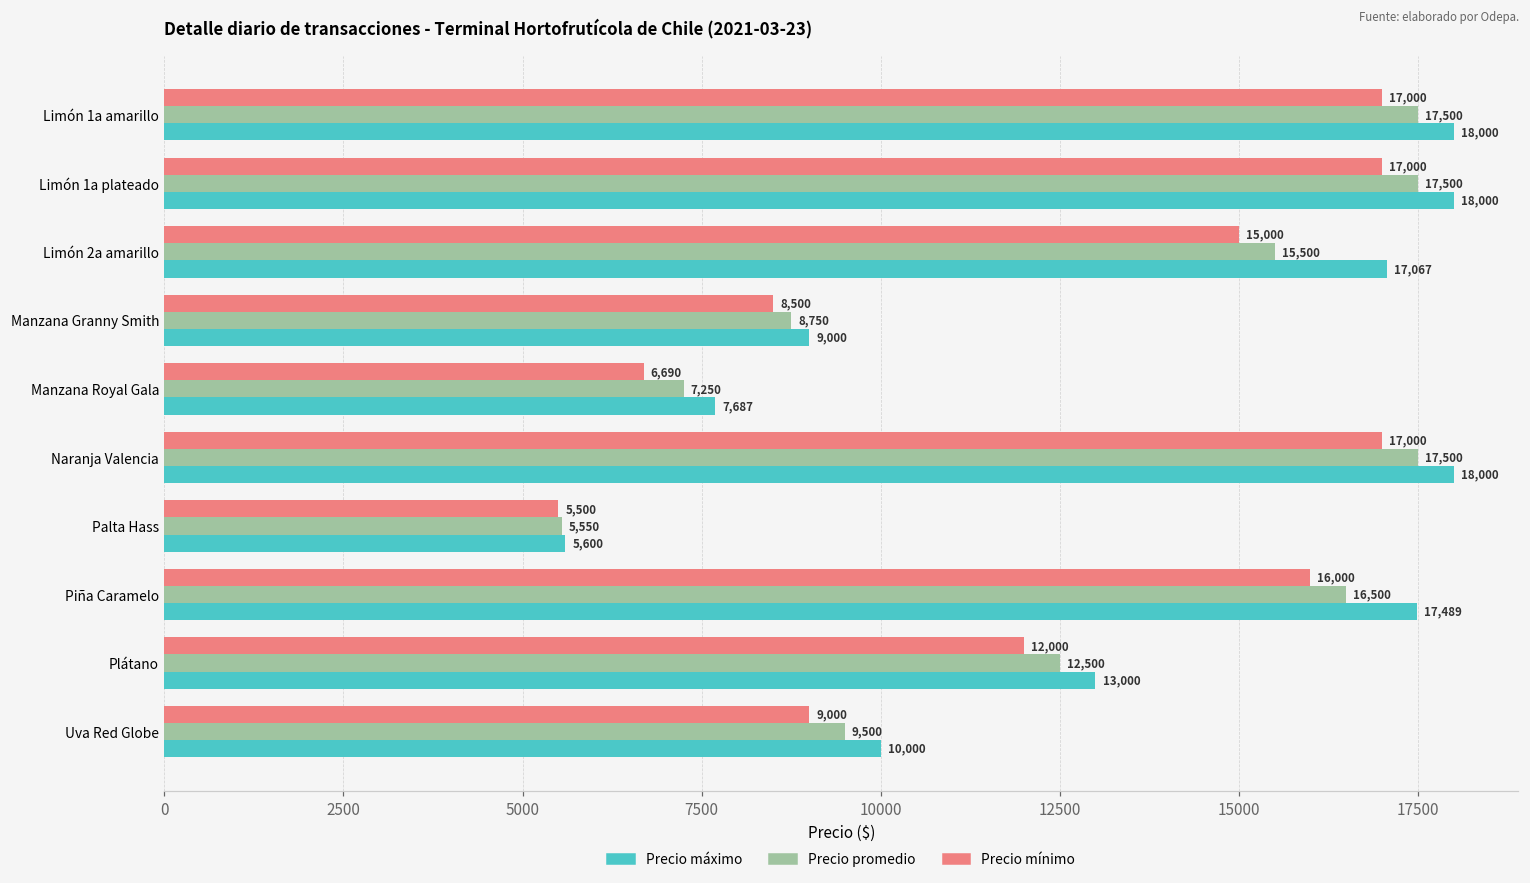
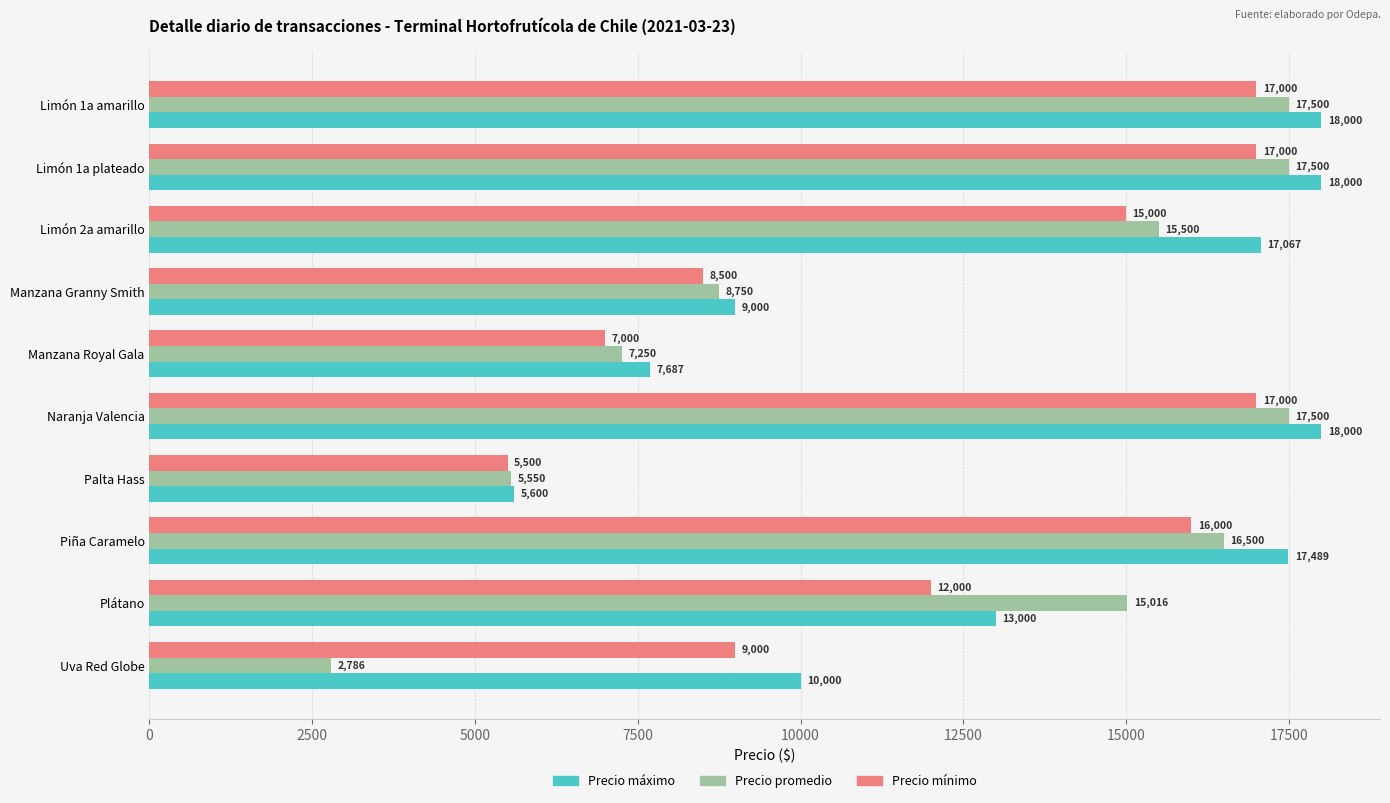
Precio mínimo, Manzana Royal Gala: 6,690 -> 7,000
Precio promedio, Plátano: 12,500 -> 15,016
Precio promedio, Uva Red Globe: 9,500 -> 2,786
